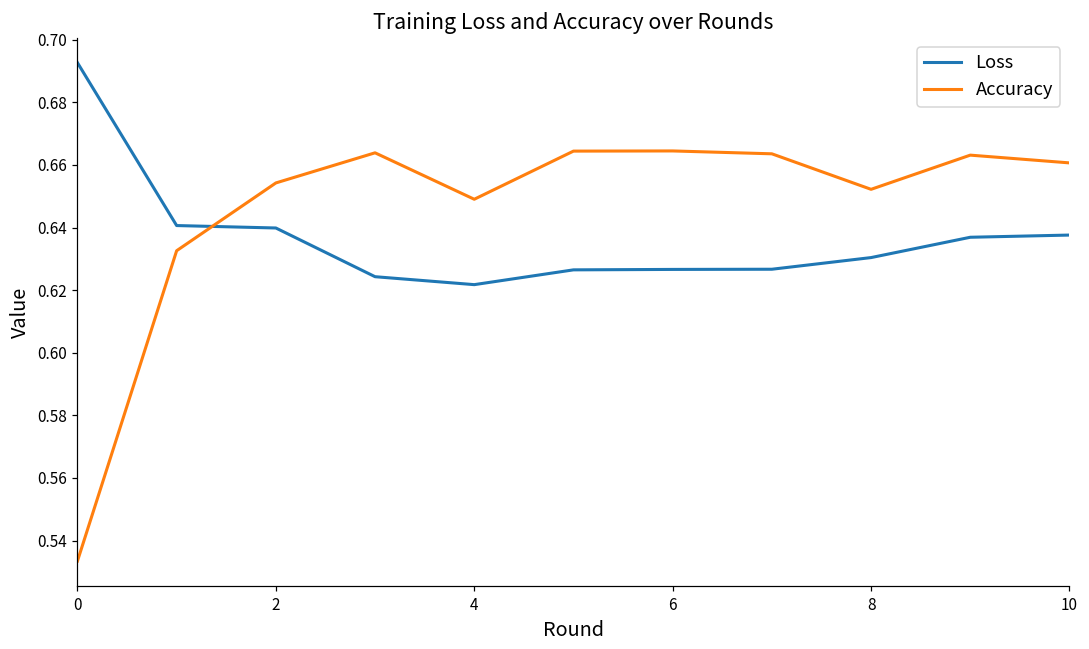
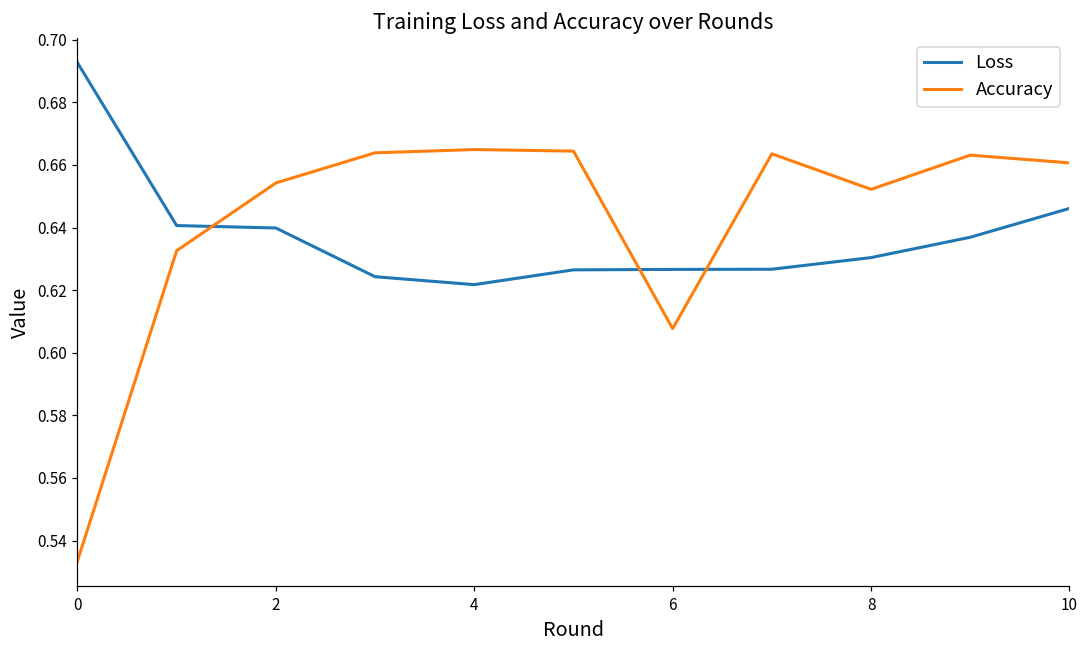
Accuracy, 4: 0.649 -> 0.665
Accuracy, 6: 0.664 -> 0.608
Loss, 10: 0.638 -> 0.646
